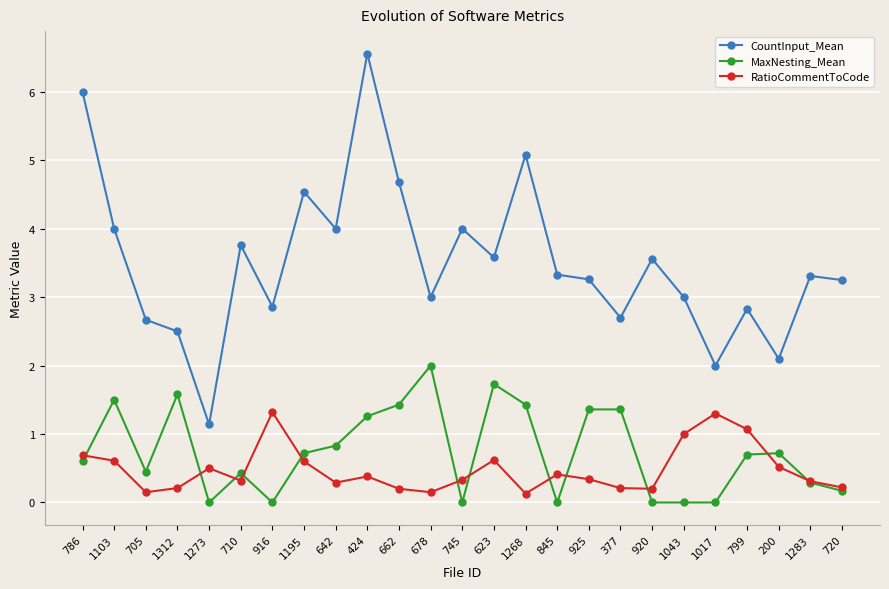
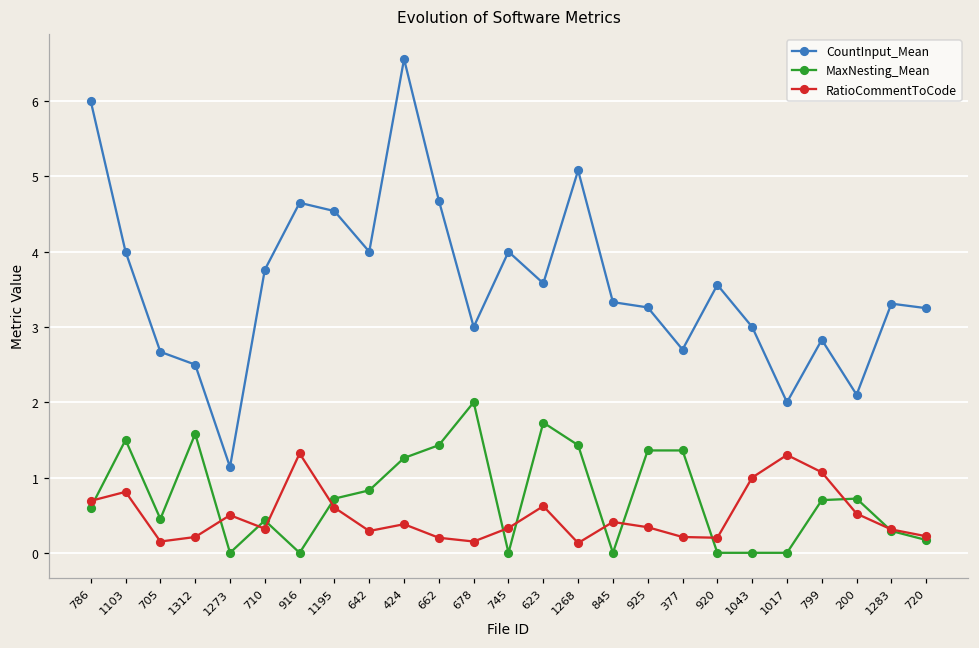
RatioCommentToCode, 1103: 0.6 -> 0.8
CountInput_Mean, 916: 2.9 -> 4.7
